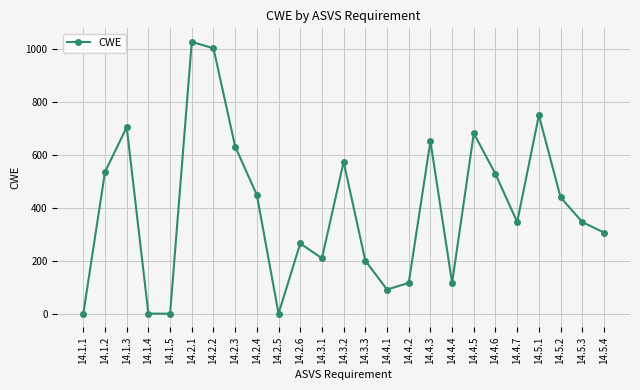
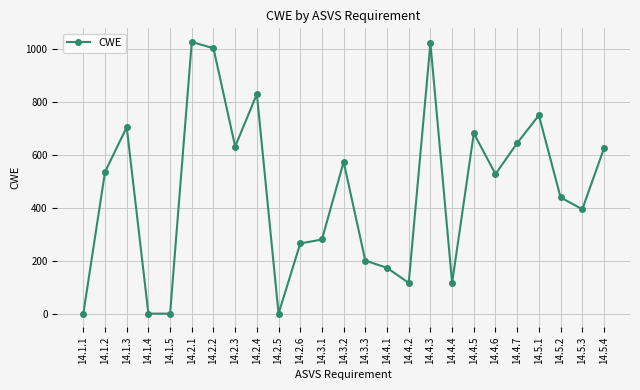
14.2.4: 450 -> 830
14.3.1: 210 -> 280
14.4.1: 90 -> 170
14.4.3: 650 -> 1020
14.4.7: 350 -> 640
14.5.3: 350 -> 390
14.5.4: 310 -> 620
